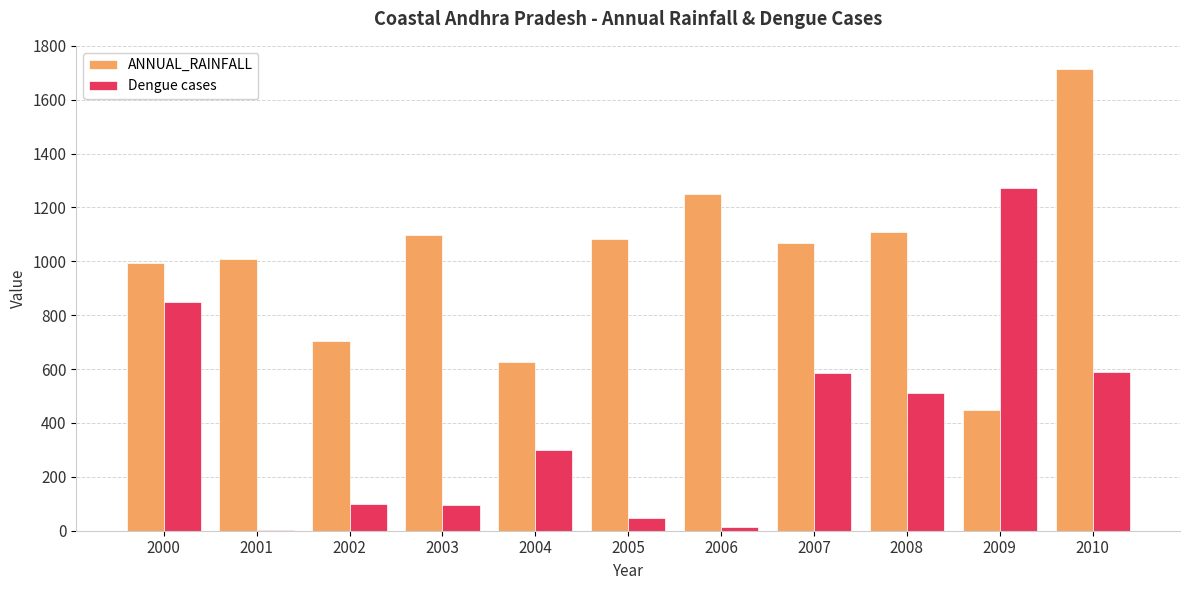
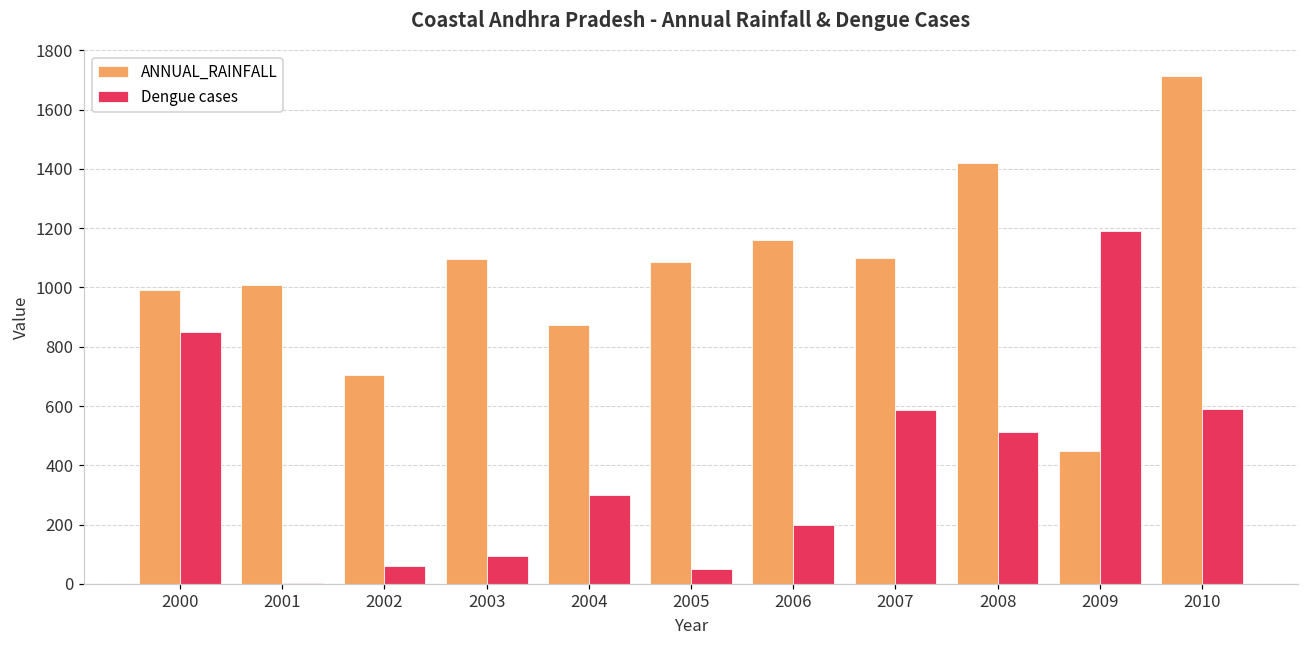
Dengue cases, 2002: 100 -> 60
ANNUAL_RAINFALL, 2004: 630 -> 870
ANNUAL_RAINFALL, 2006: 1250 -> 1160
Dengue cases, 2006: 20 -> 200
ANNUAL_RAINFALL, 2007: 1070 -> 1100
ANNUAL_RAINFALL, 2008: 1110 -> 1420
Dengue cases, 2009: 1270 -> 1190
